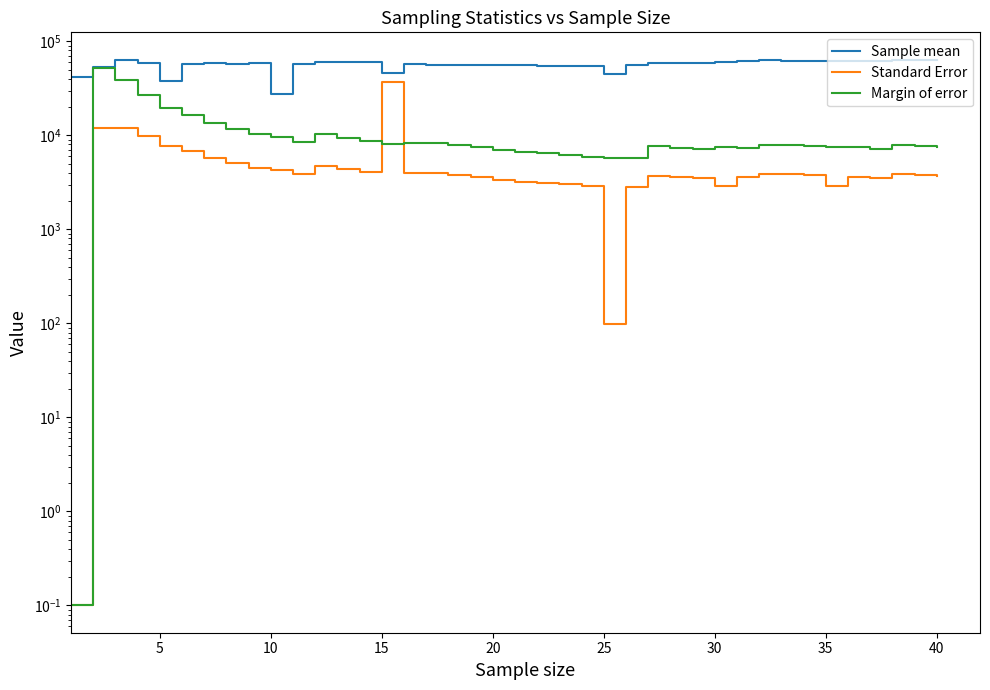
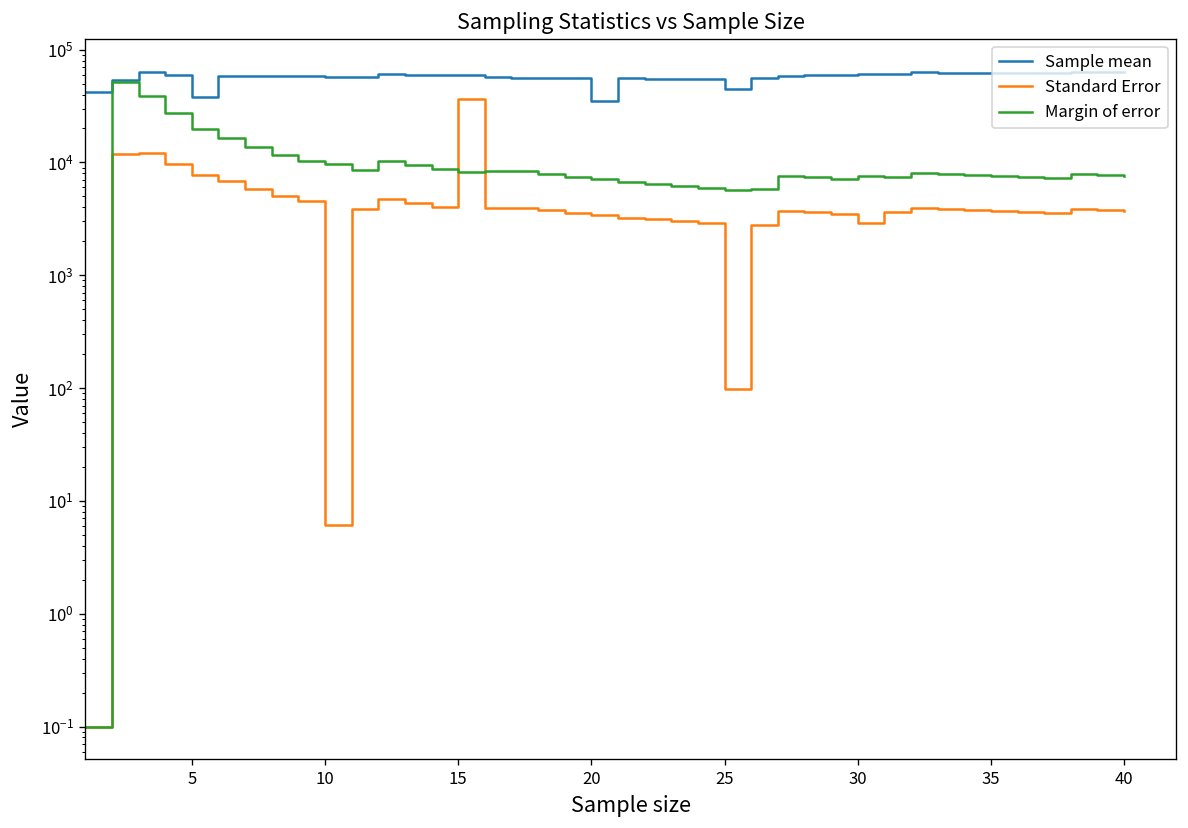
Sample mean, 10: 28000 -> 60000
Standard Error, 10: 4000 -> 6
Sample mean, 15: 50000 -> 60000
Sample mean, 20: 60000 -> 35000
Standard Error, 35: 2900 -> 3700
